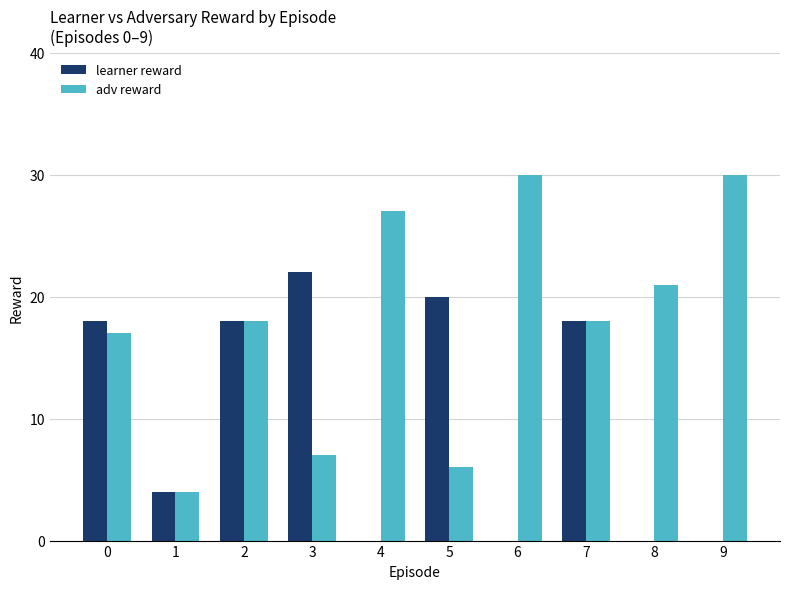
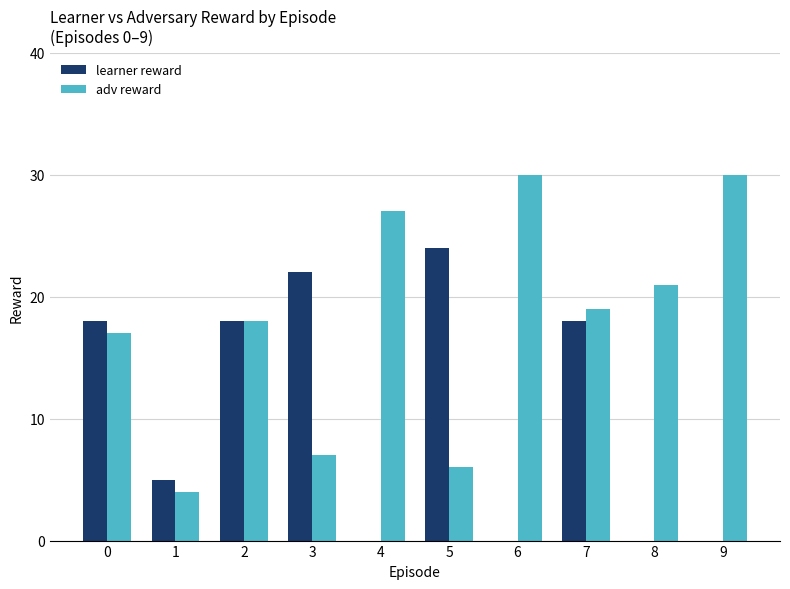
learner reward, 1: 4 -> 5
learner reward, 5: 20 -> 24
adv reward, 7: 18 -> 19
